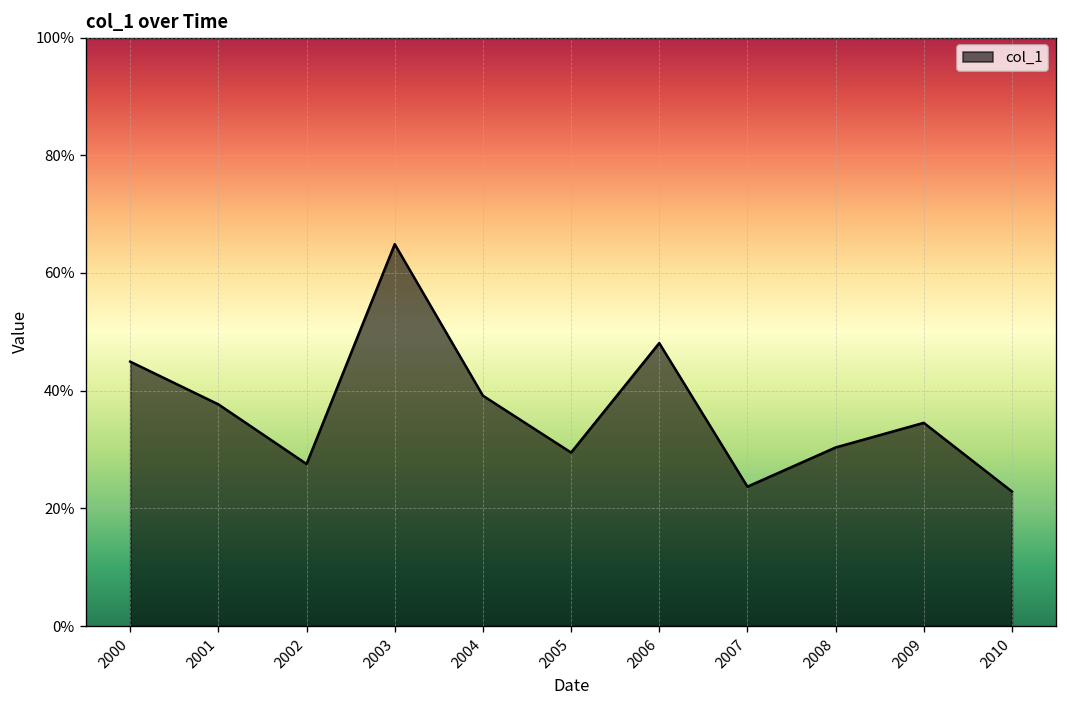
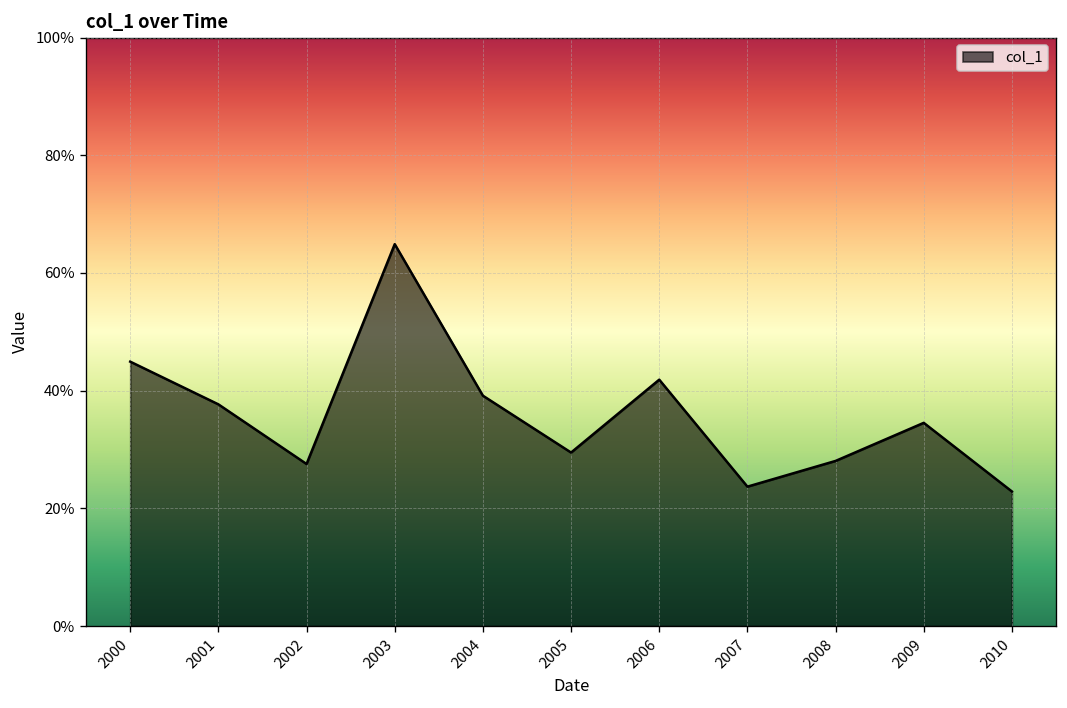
2006: 48% -> 42%
2008: 30% -> 28%
